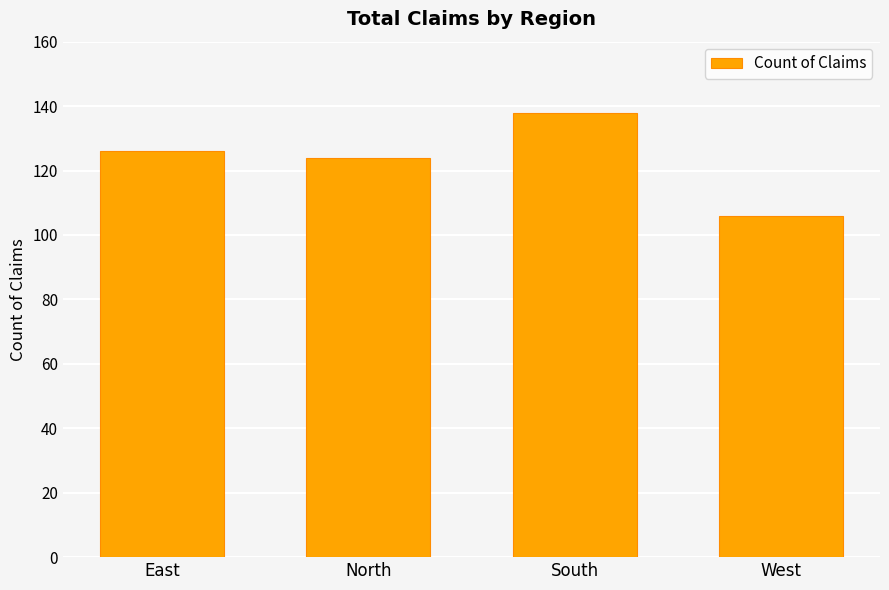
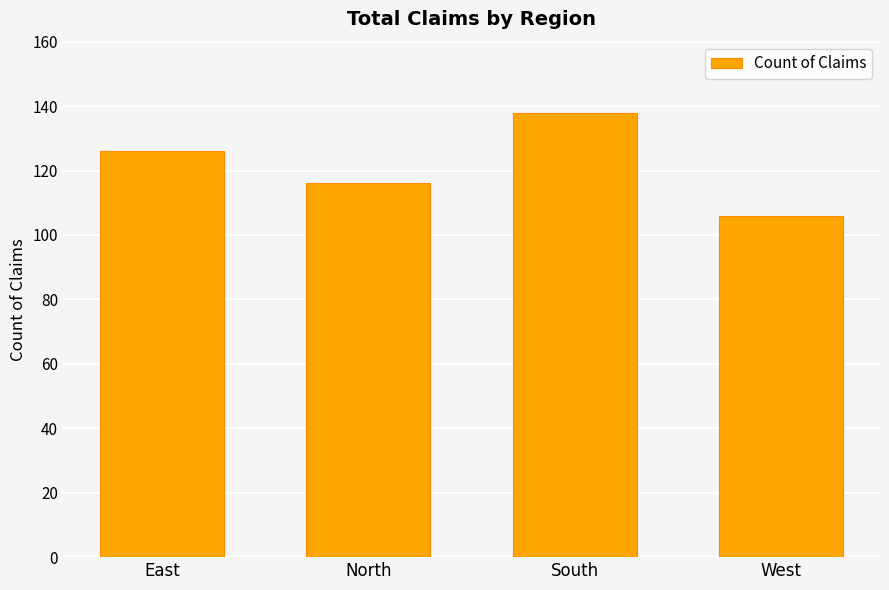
North: 124 -> 116
